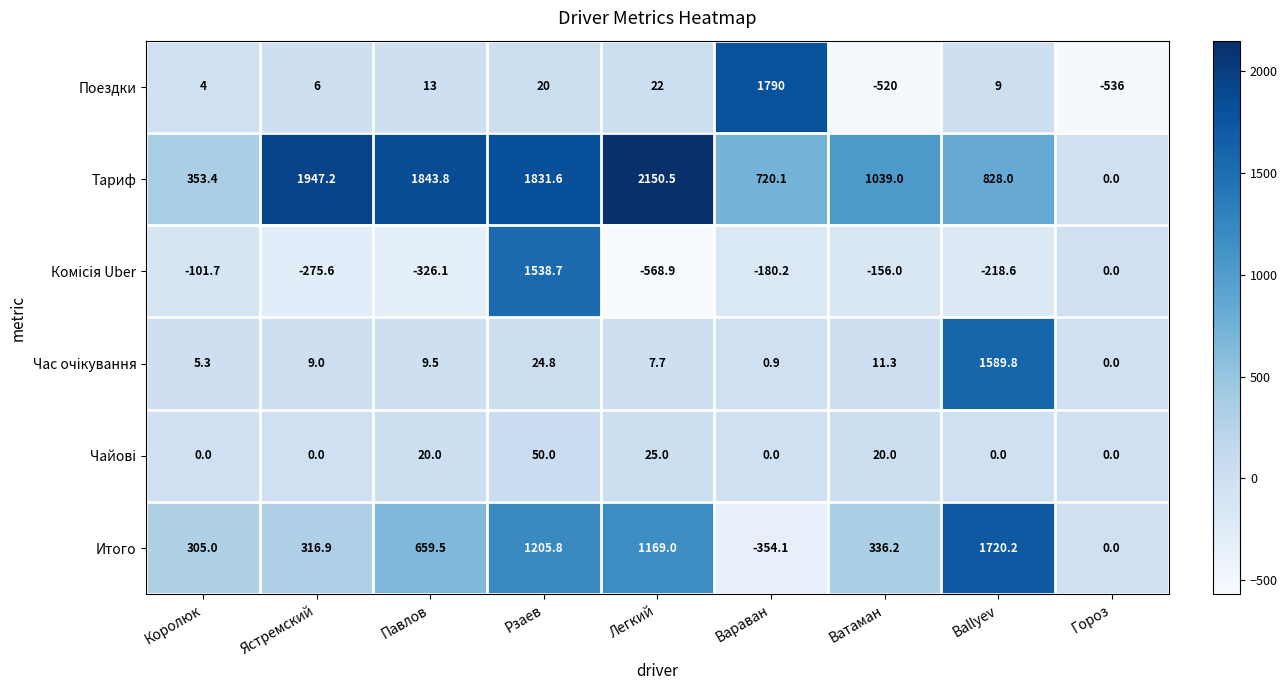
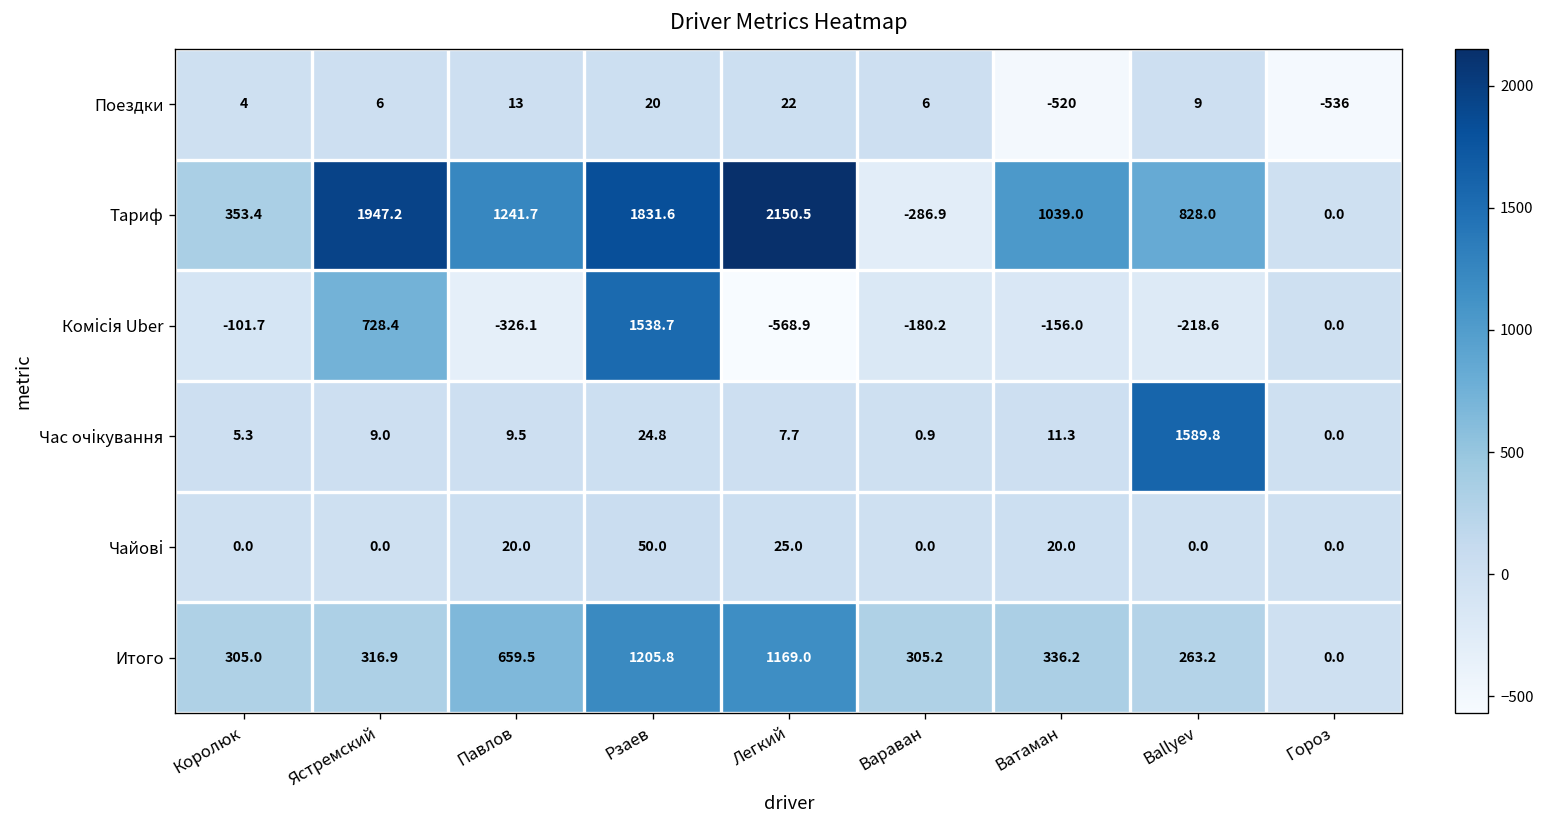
Поездки, Вараван: 1790 -> 6
Тариф, Павлов: 1843.8 -> 1241.7
Тариф, Вараван: 720.1 -> -286.9
Комісія Uber, Ястремский: -275.6 -> 728.4
Итого, Вараван: -354.1 -> 305.2
Итого, Ballyev: 1720.2 -> 263.2
